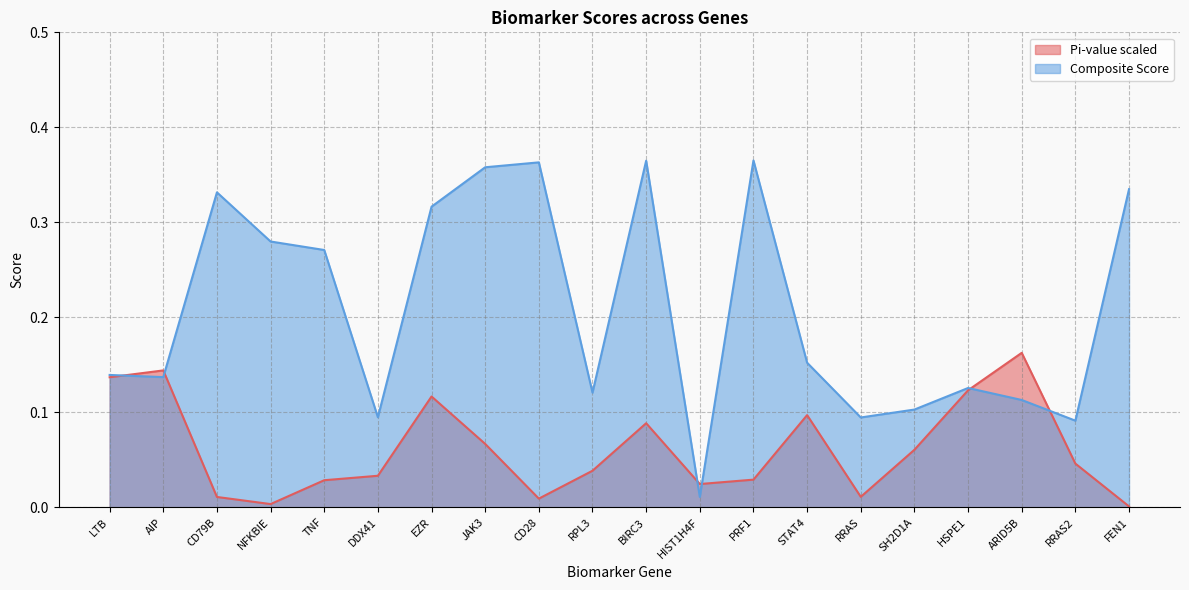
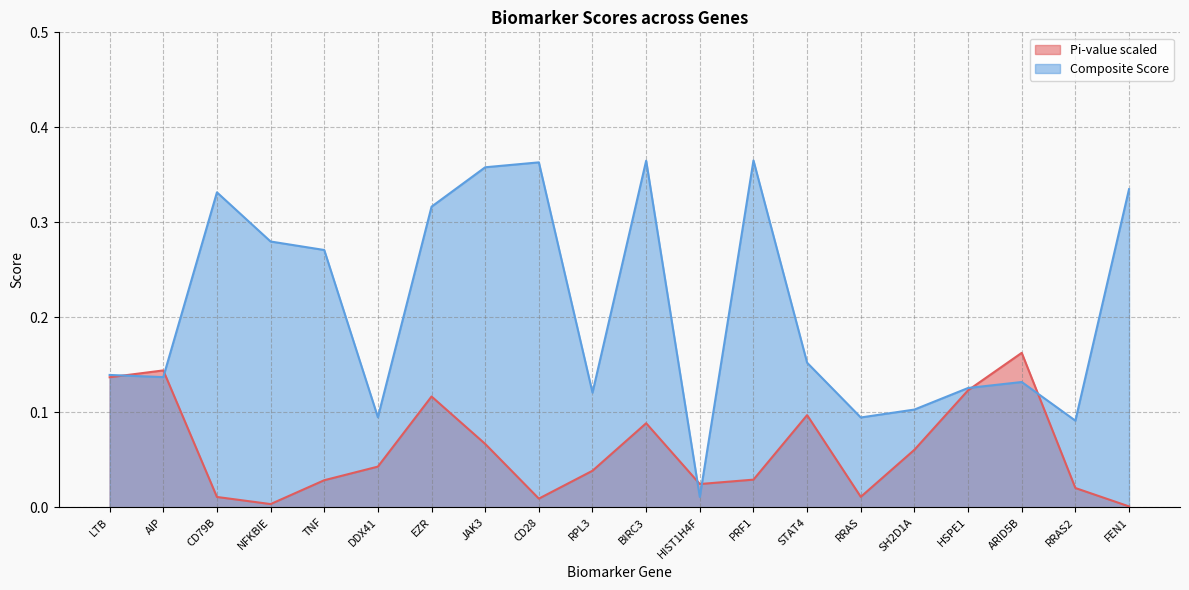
Pi-value scaled, DDX41: 0.03 -> 0.04
Composite Score, ARID5B: 0.11 -> 0.13
Pi-value scaled, RRAS2: 0.05 -> 0.02
